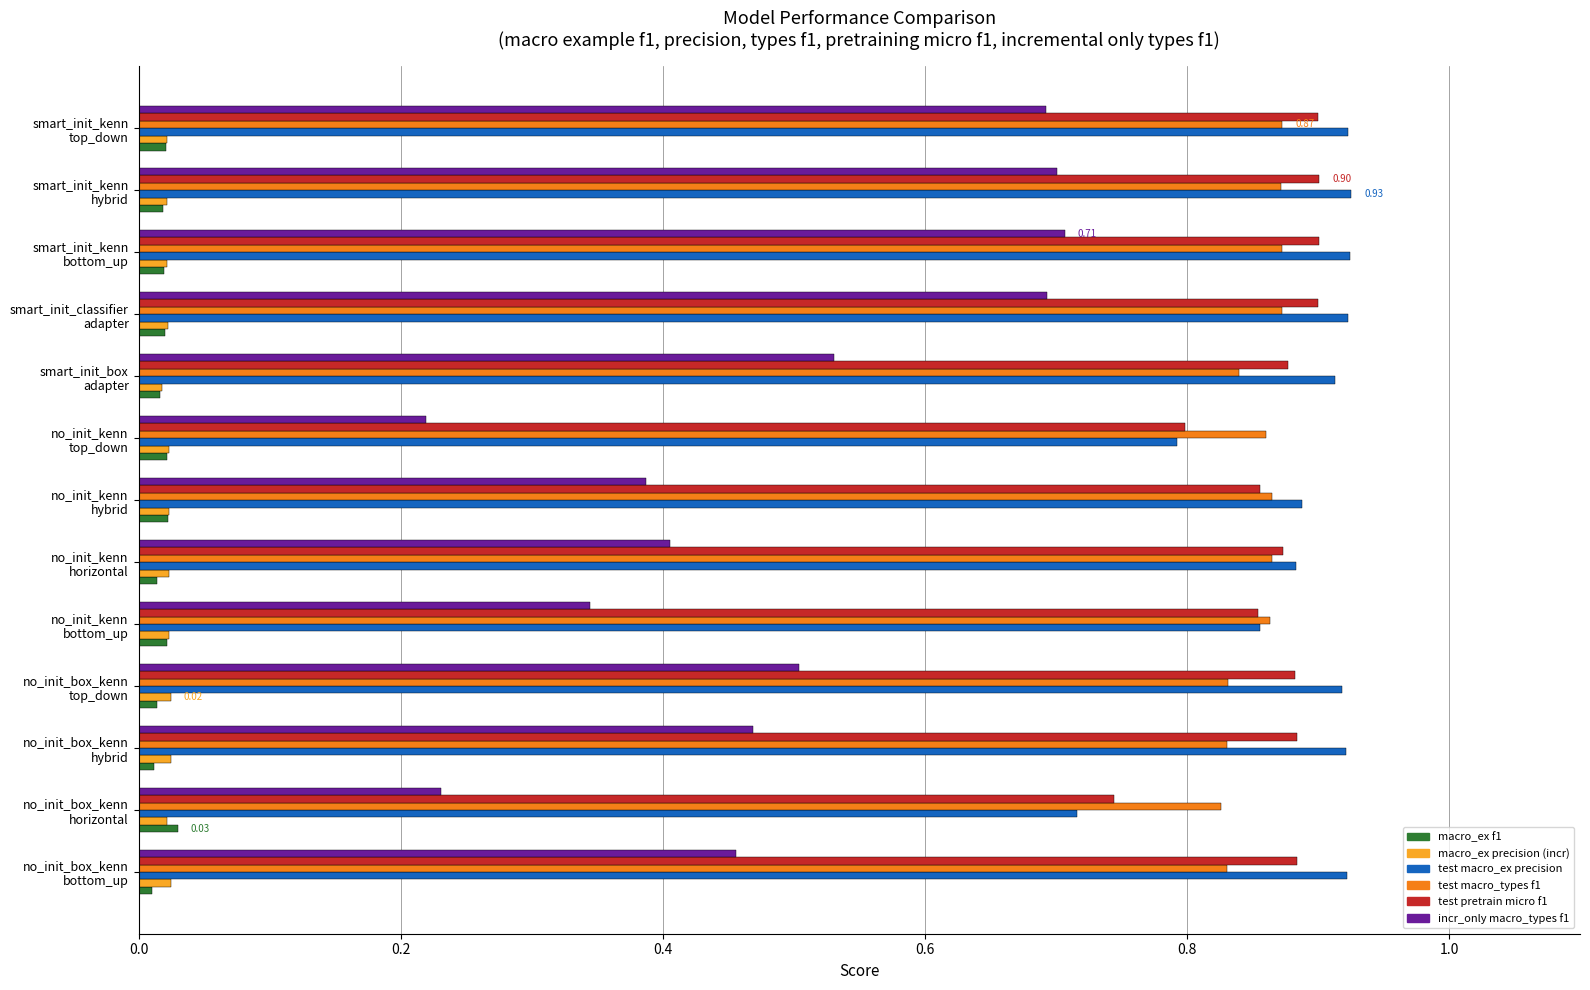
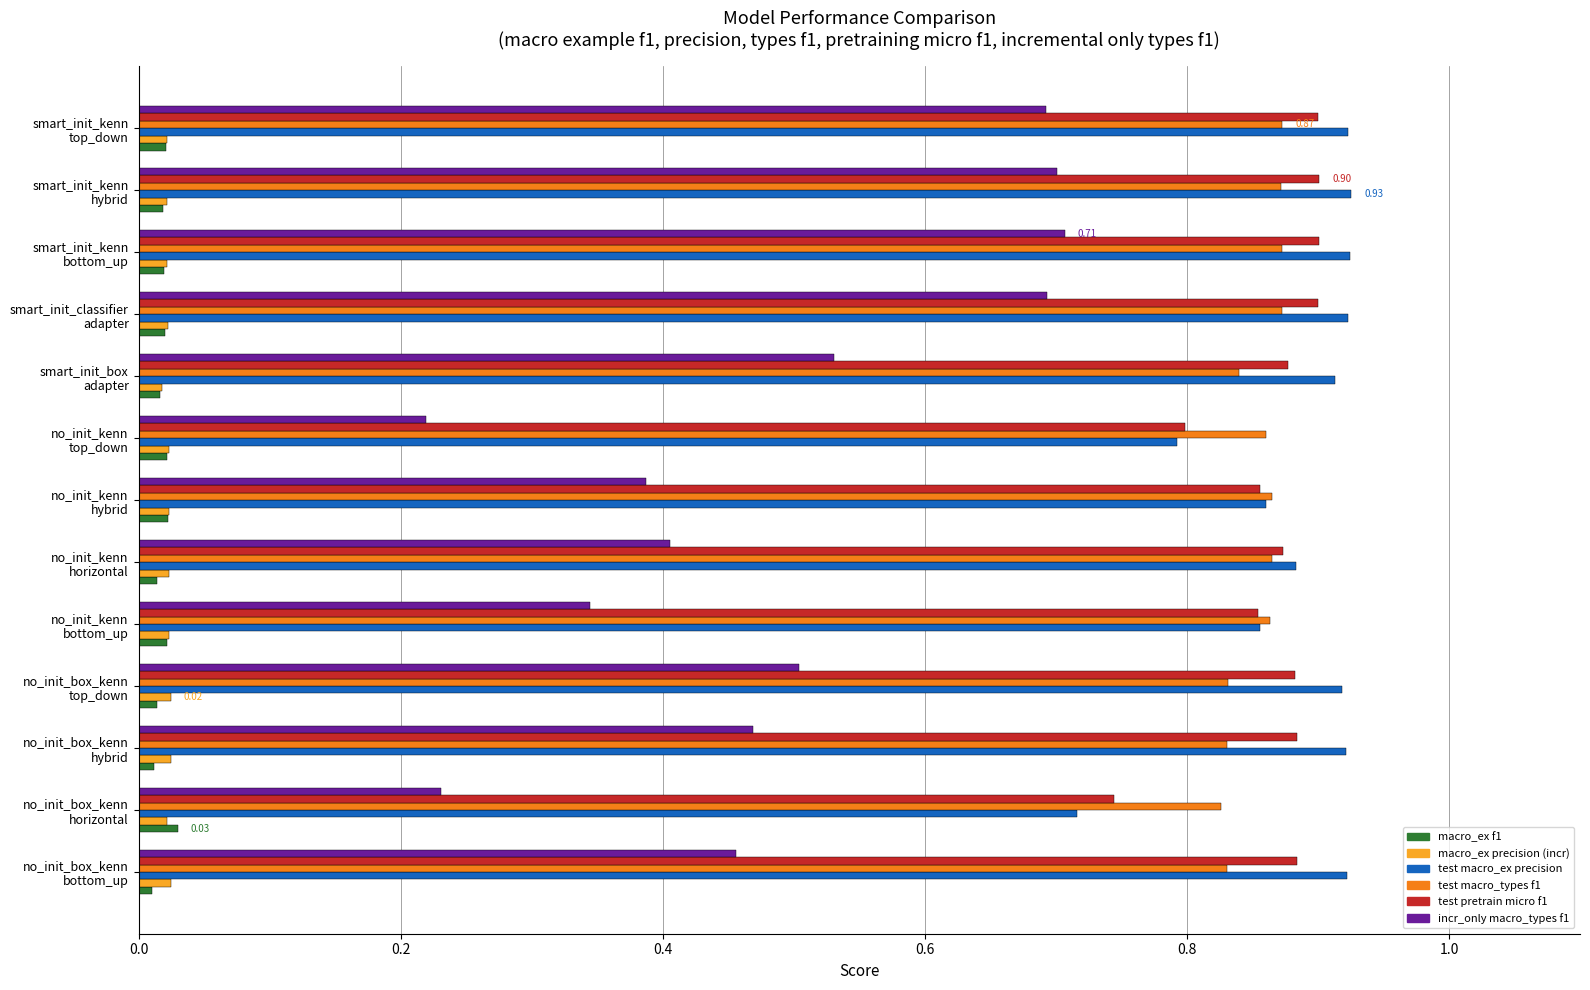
test macro_ex precision, no_init_kenn hybrid: 0.888 -> 0.860
